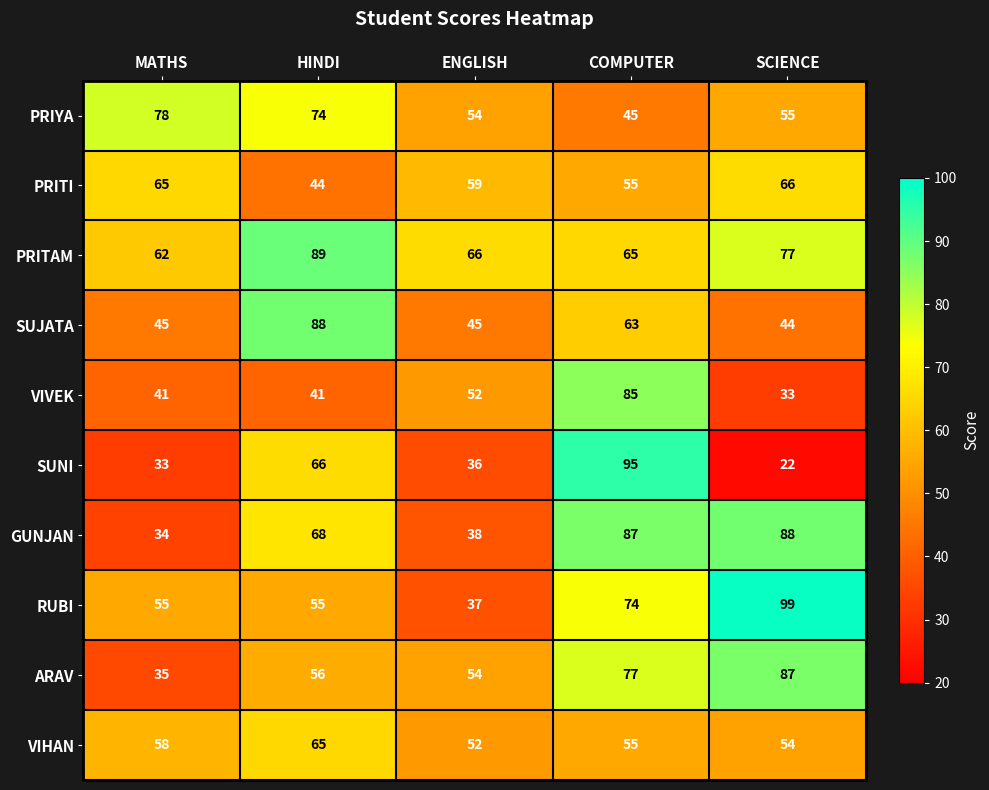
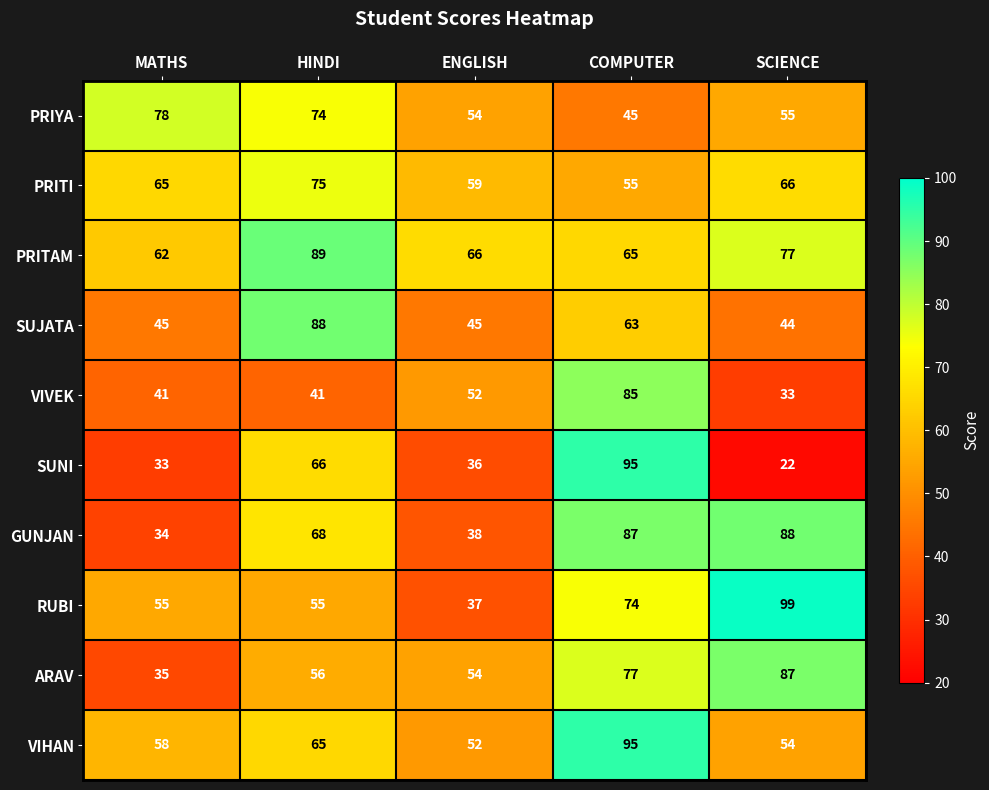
PRITI, HINDI: 44 -> 75
VIHAN, COMPUTER: 55 -> 95
